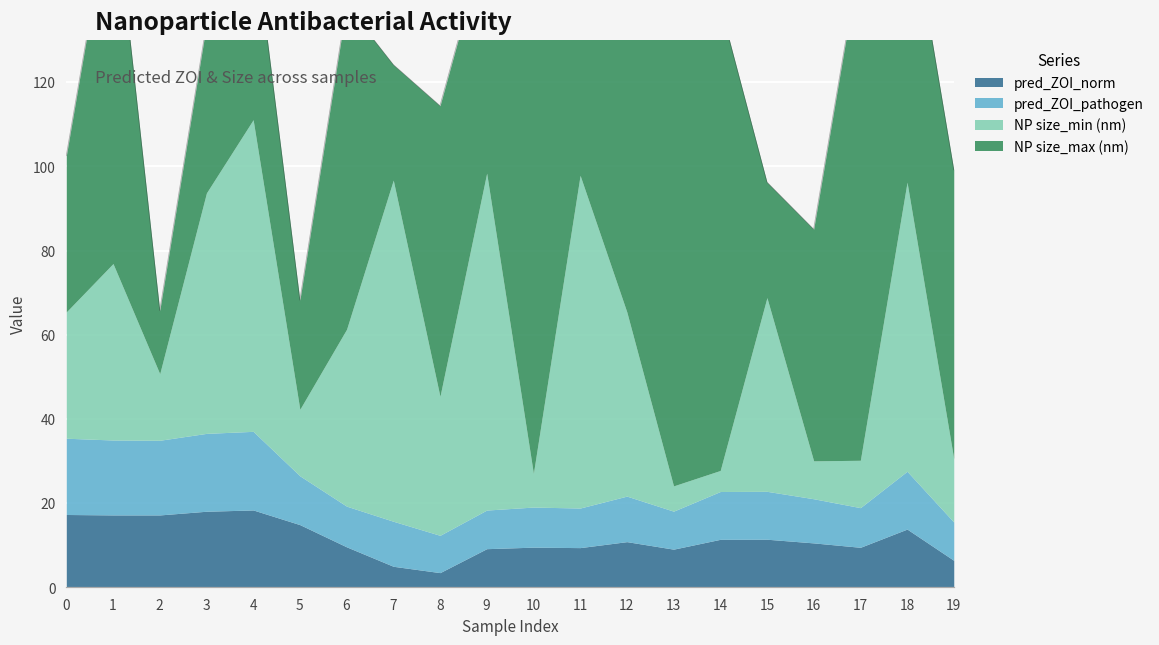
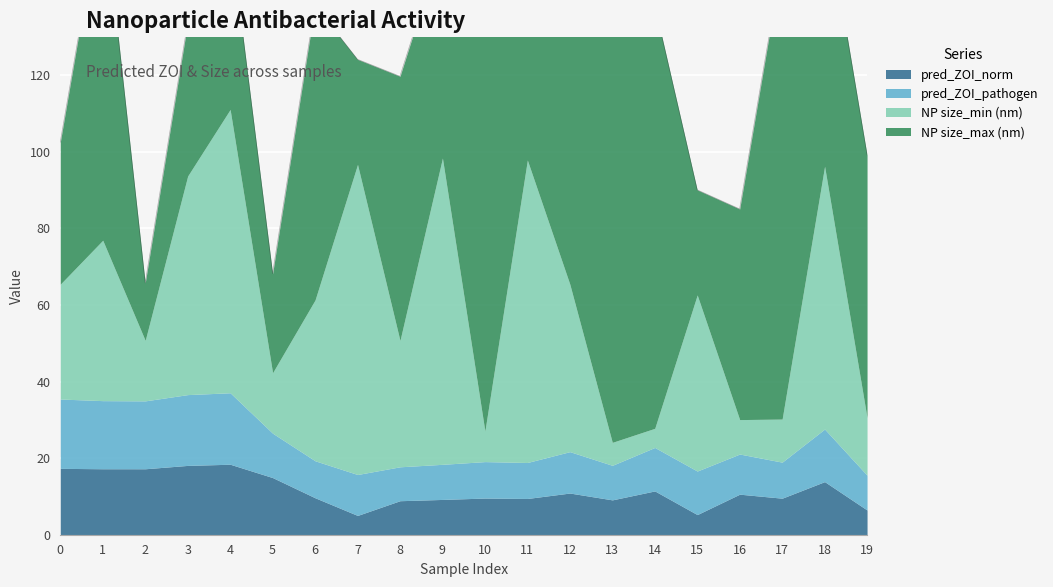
pred_ZOI_norm, 8: 4 -> 9
pred_ZOI_norm, 15: 11 -> 5
